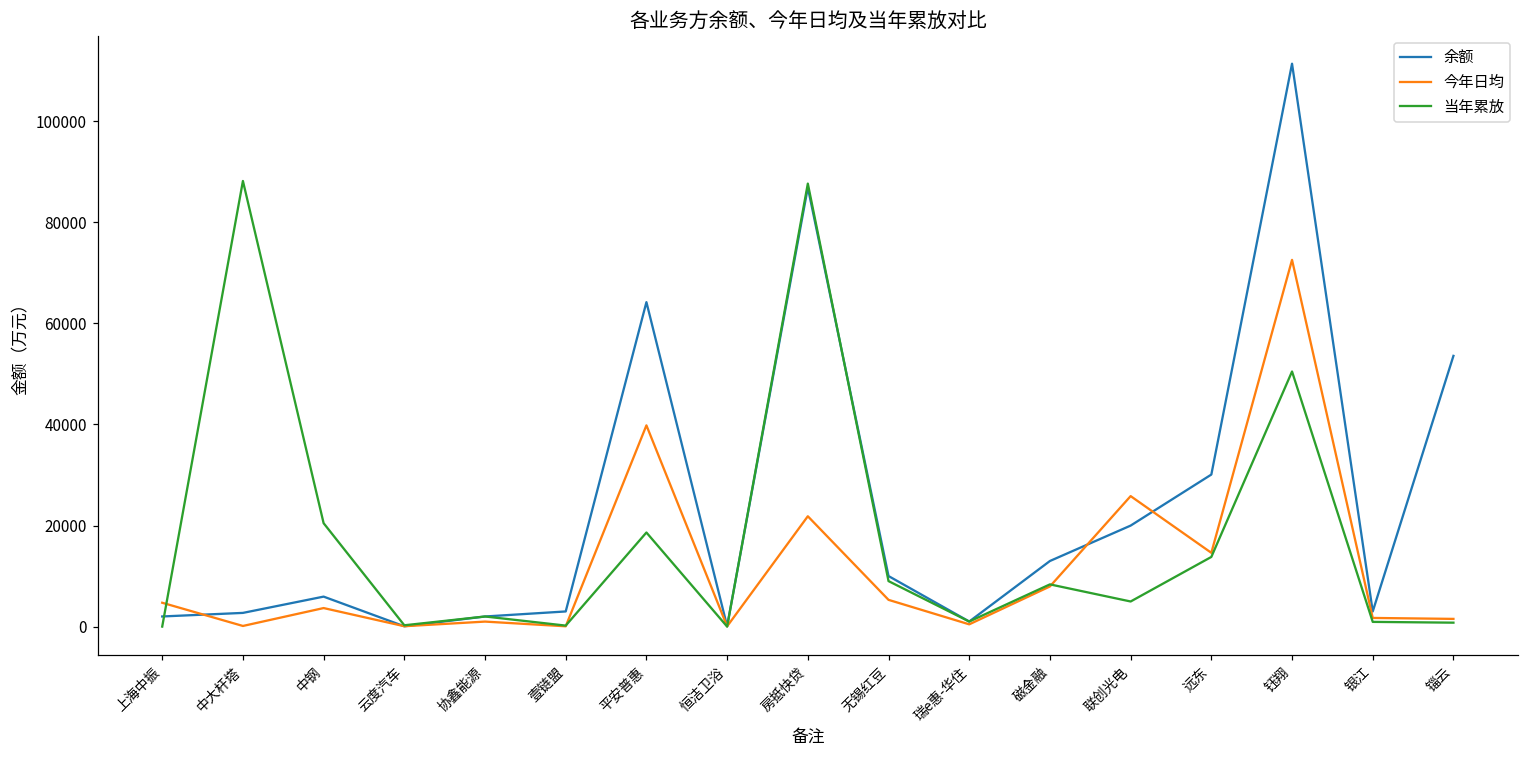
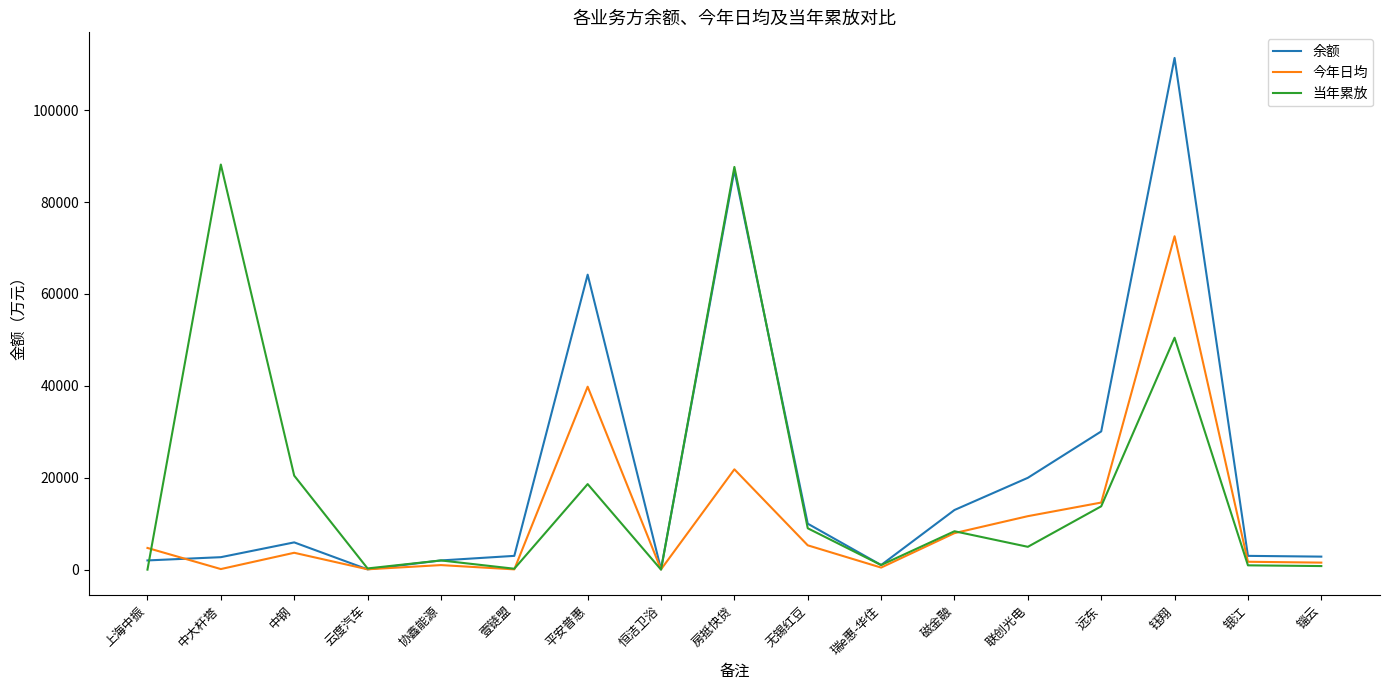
今年日均, 联创光电: 26000 -> 12000
余额, 锱云: 54000 -> 3000
